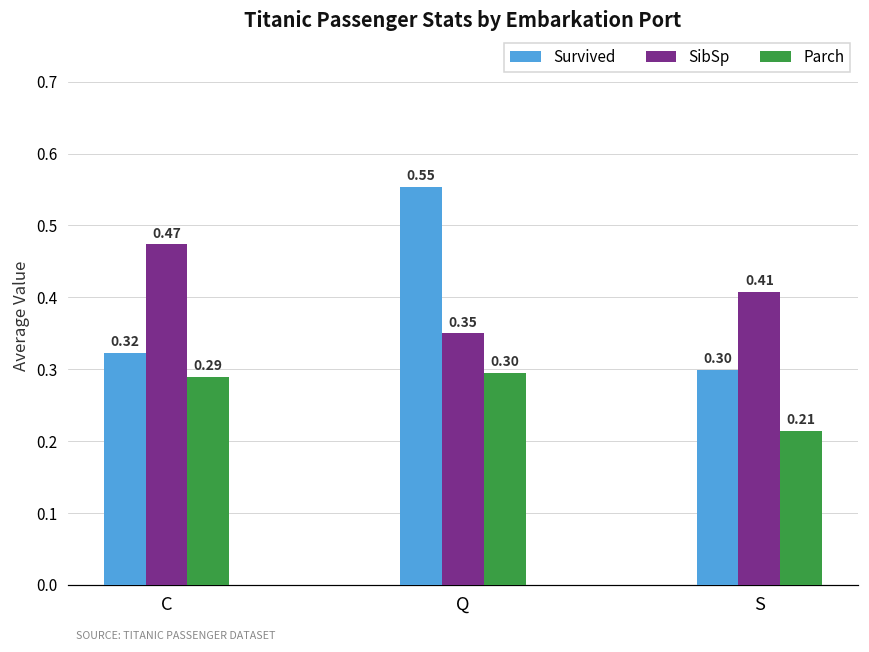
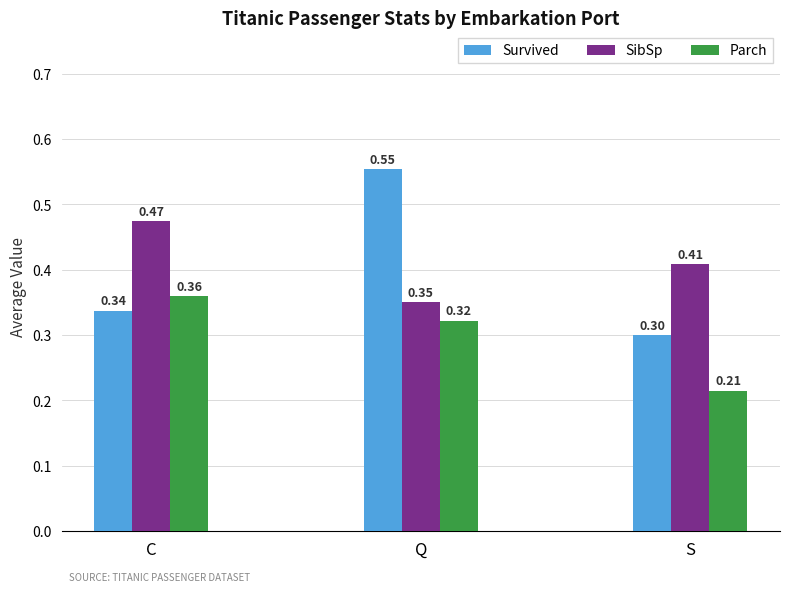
Survived, C: 0.32 -> 0.34
Parch, C: 0.29 -> 0.36
Parch, Q: 0.30 -> 0.32
